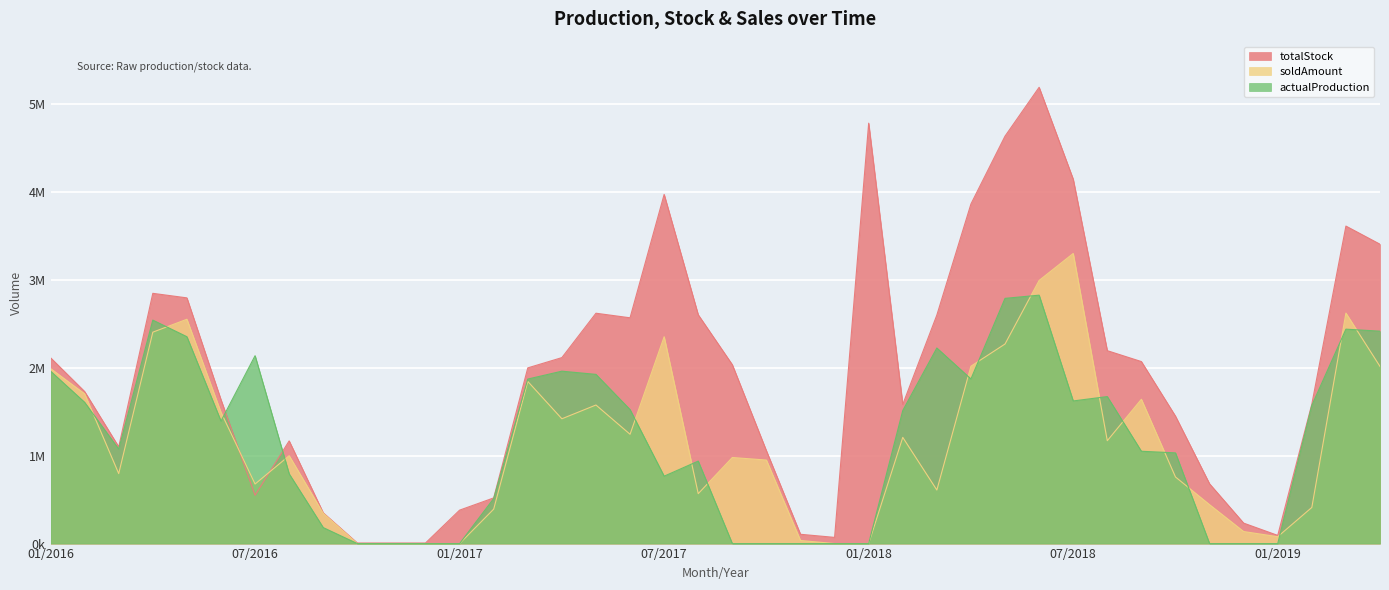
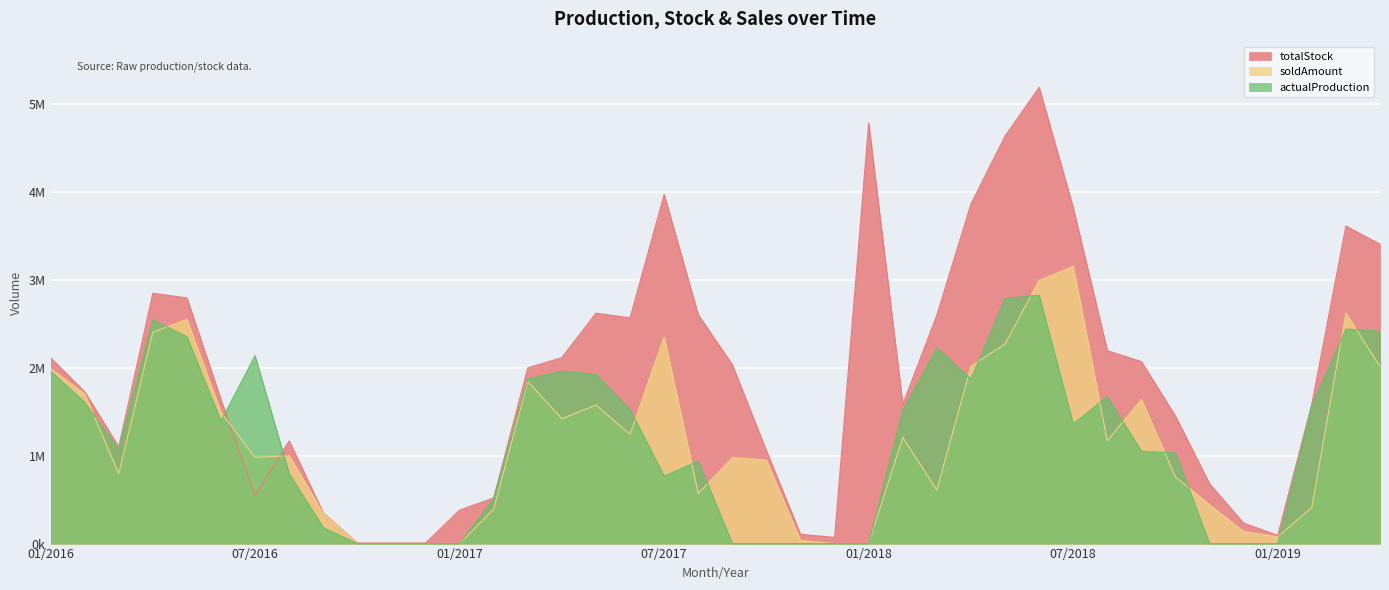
soldAmount, 07/2016: 700000 -> 1000000
totalStock, 07/2018: 4100000 -> 3800000
soldAmount, 07/2018: 3300000 -> 3200000
actualProduction, 07/2018: 1600000 -> 1400000
